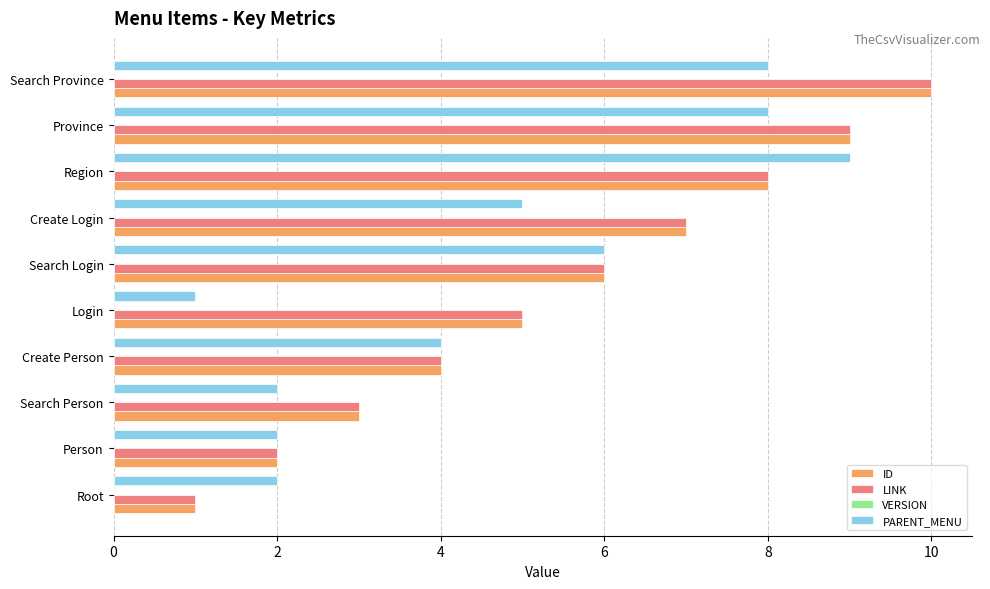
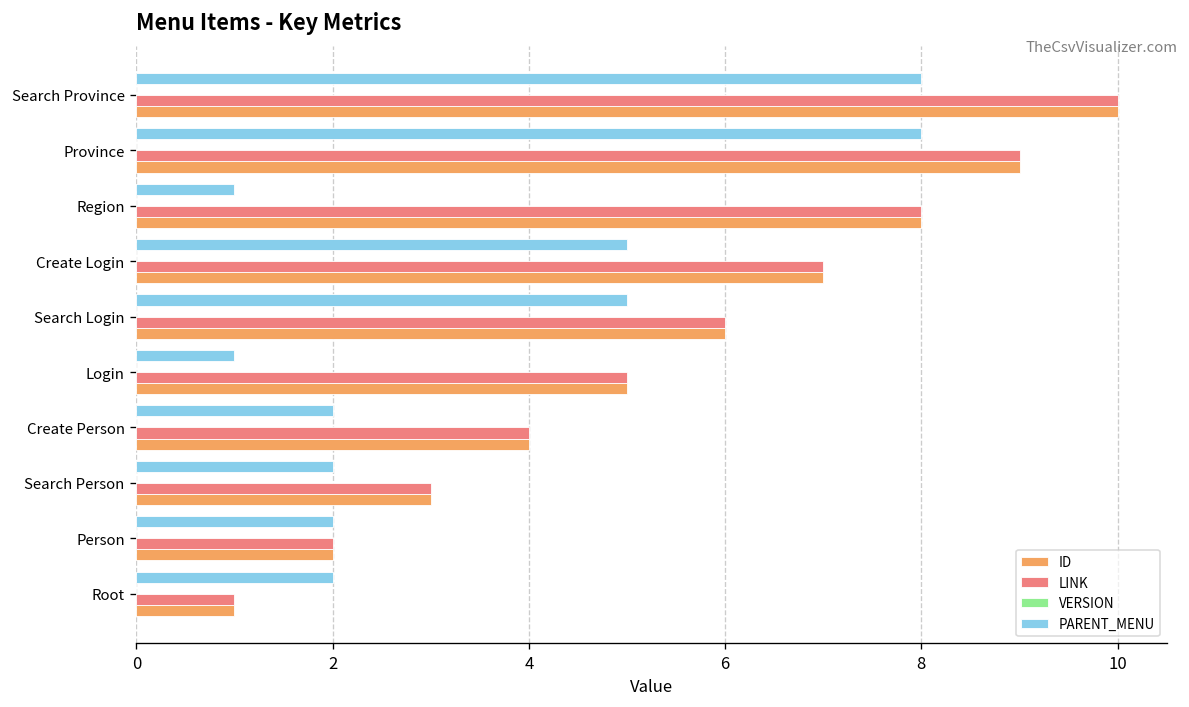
PARENT_MENU, Region: 9 -> 1
PARENT_MENU, Search Login: 6 -> 5
PARENT_MENU, Create Person: 4 -> 2
